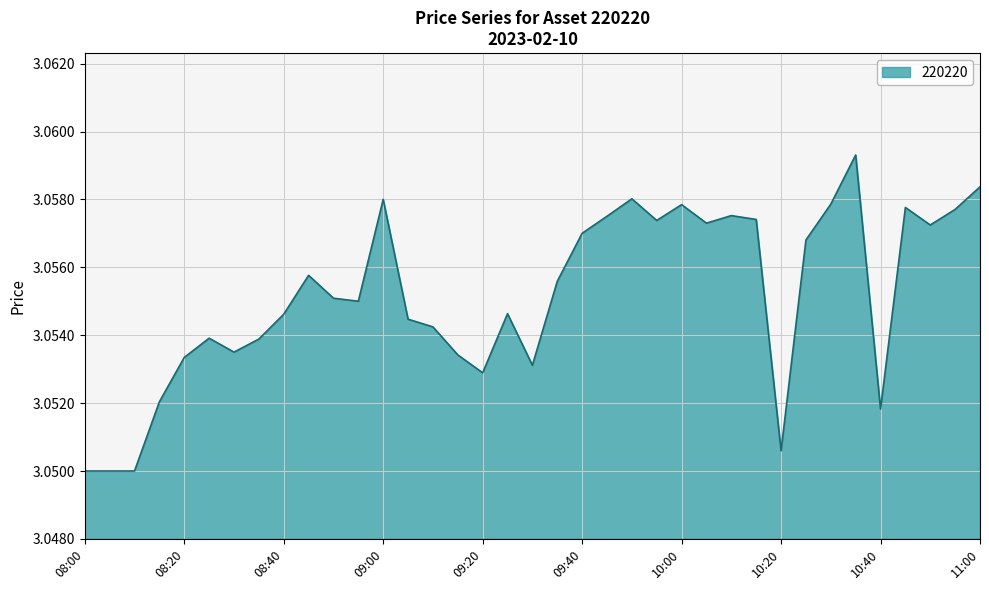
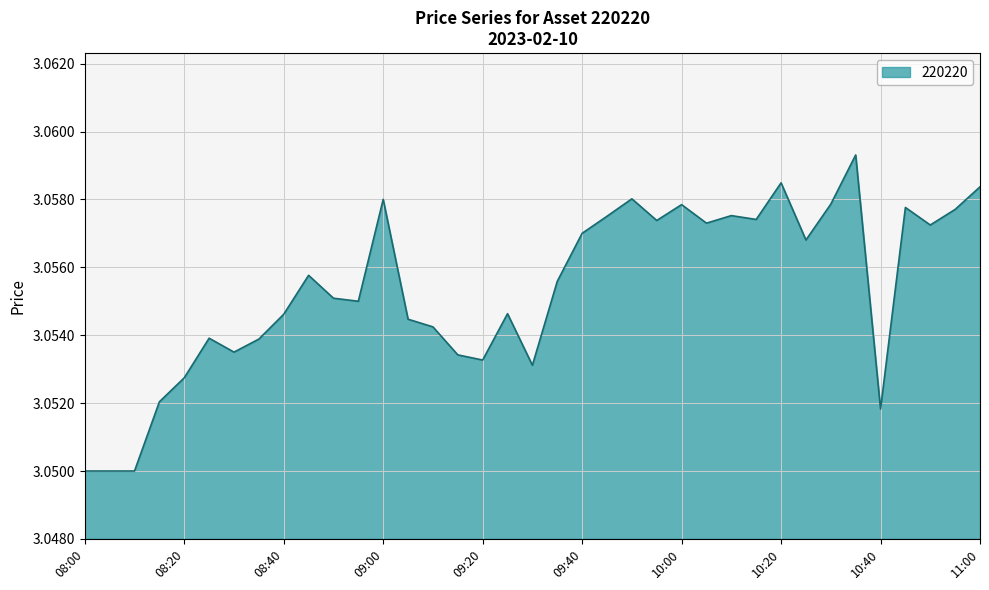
08:20: 3.0533 -> 3.0527
09:20: 3.0529 -> 3.0533
10:20: 3.0506 -> 3.0585
